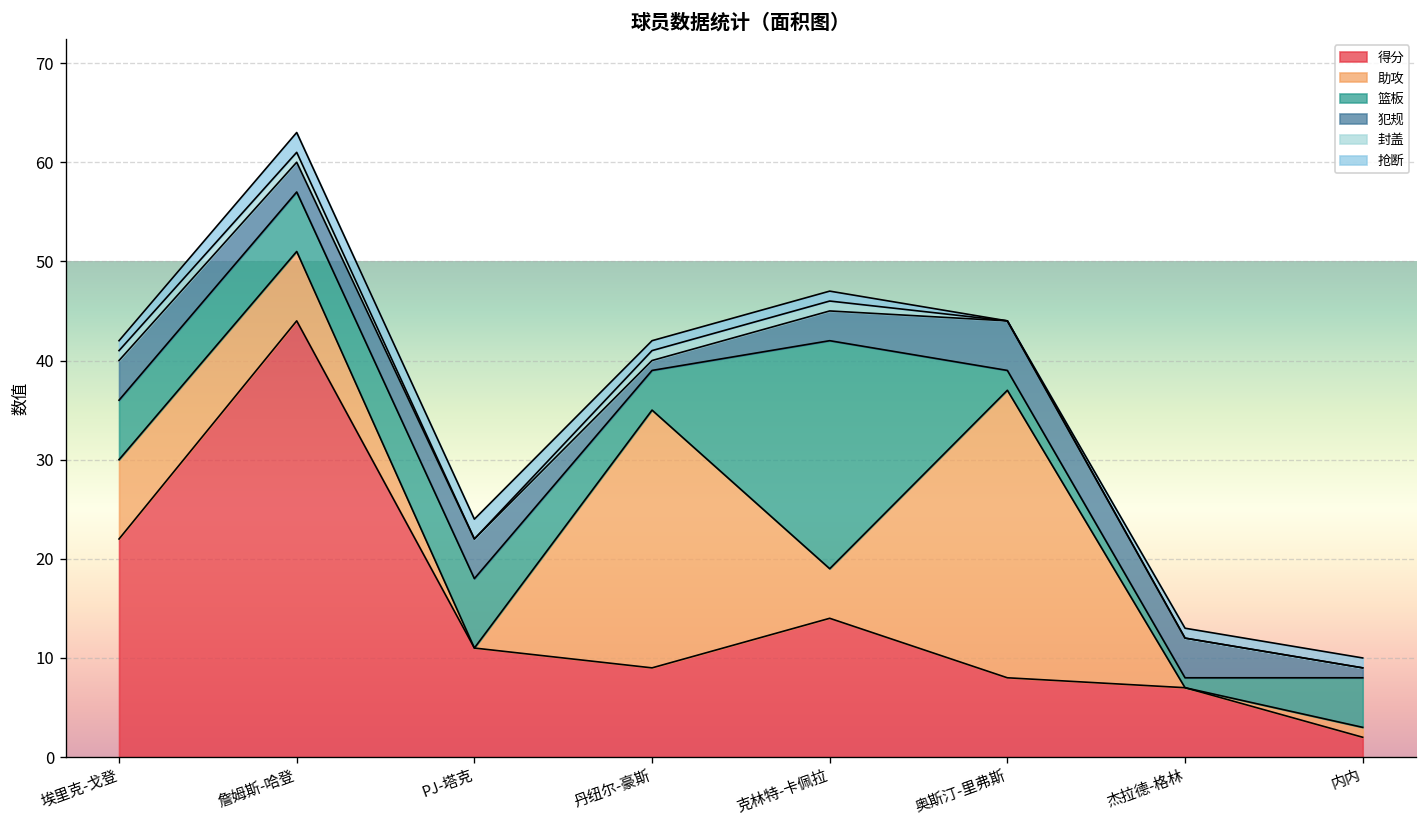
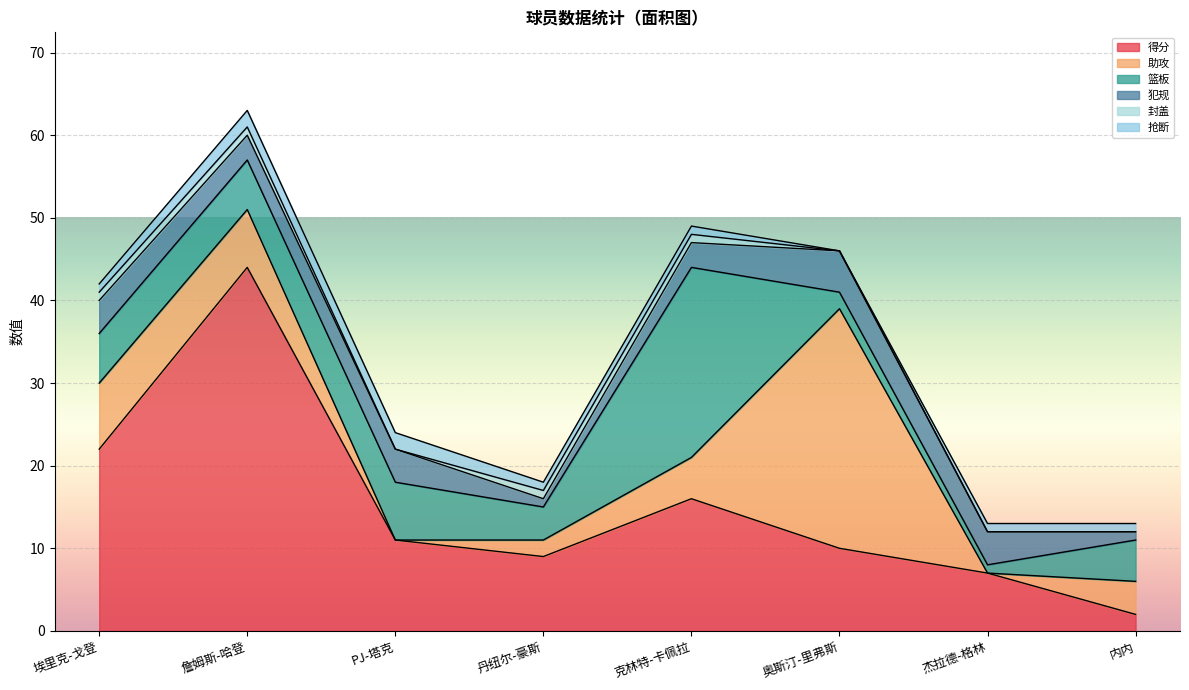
助攻, 丹纽尔-豪斯: 26 -> 2
得分, 克林特-卡佩拉: 14 -> 16
得分, 奥斯汀-里弗斯: 8 -> 10
助攻, 内内: 1 -> 4
